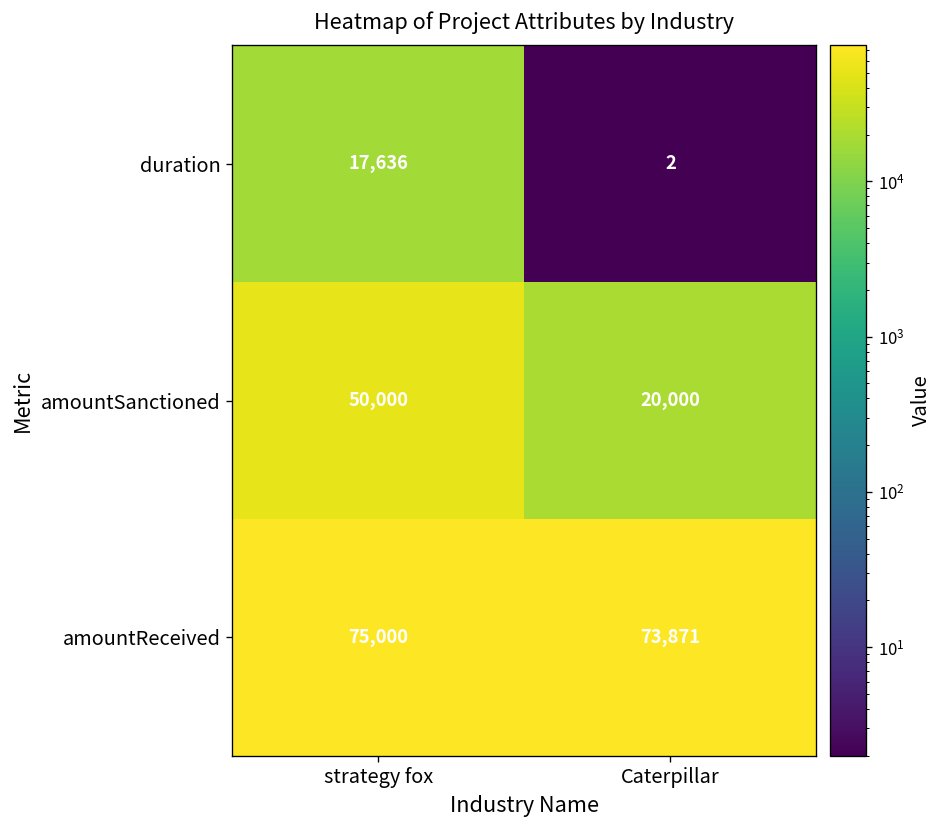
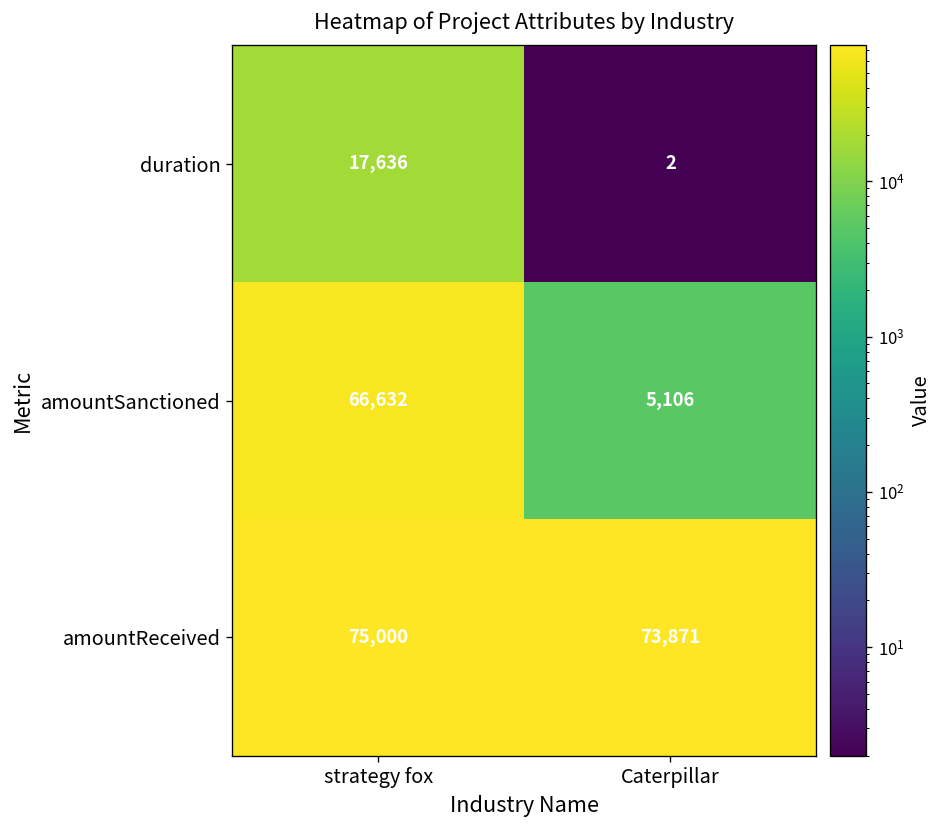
amountSanctioned, strategy fox: 50,000 -> 66,632
amountSanctioned, Caterpillar: 20,000 -> 5,106
